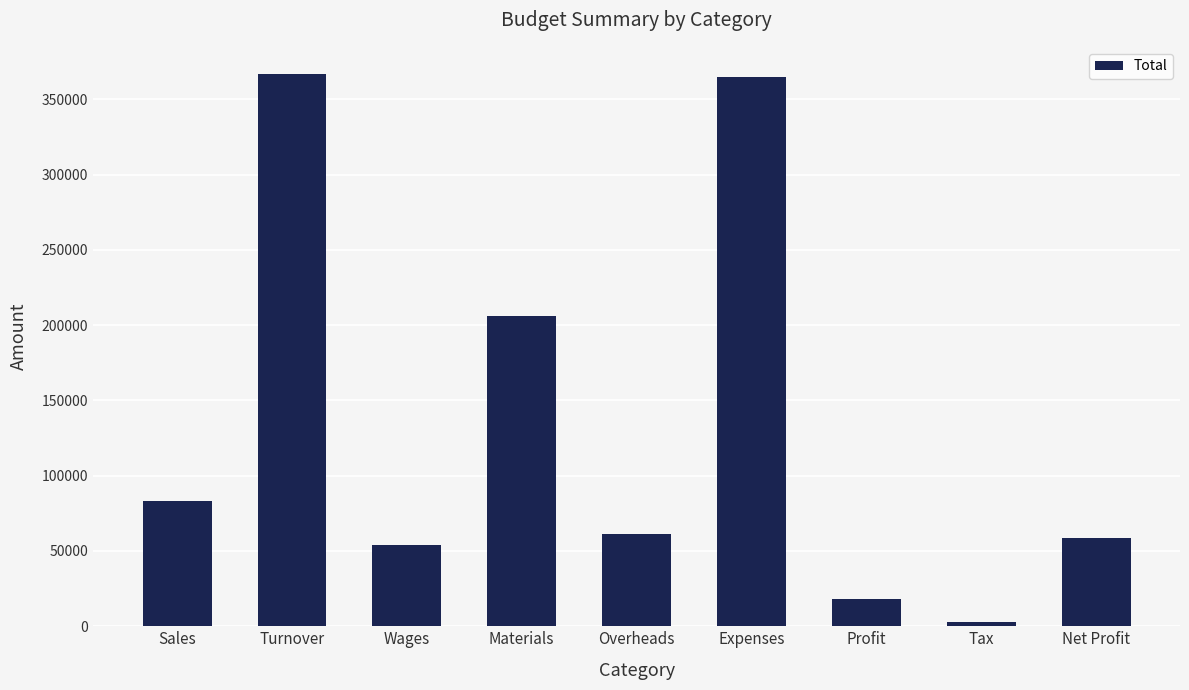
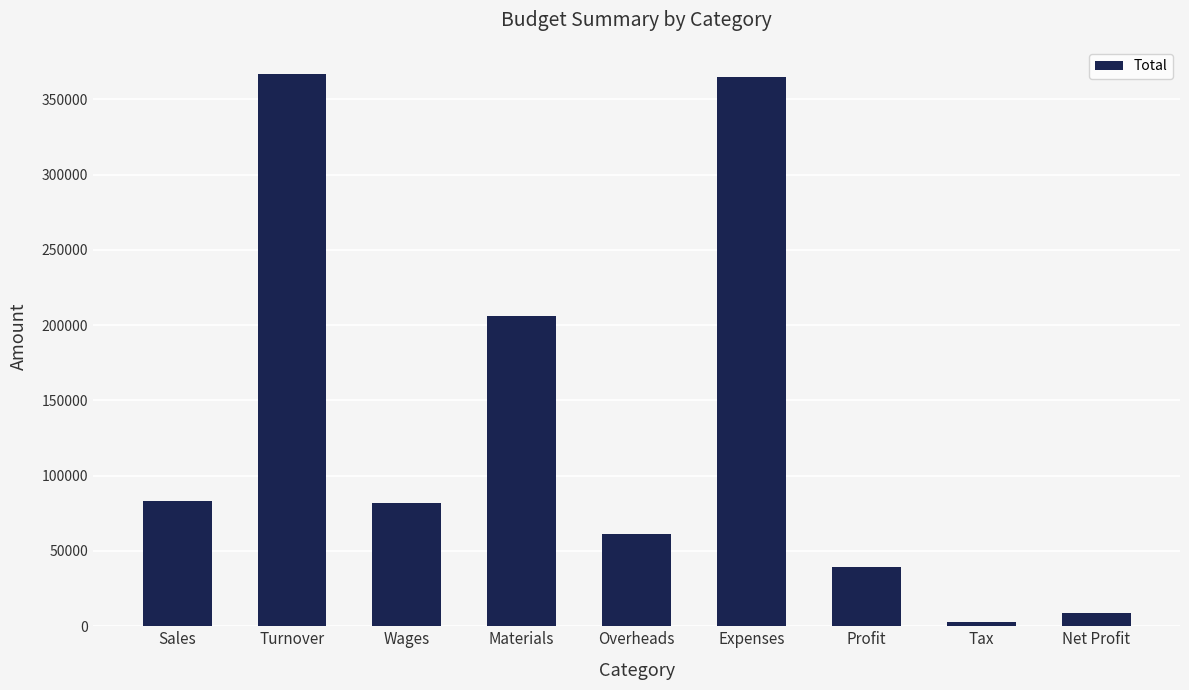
Wages: 54000 -> 82000
Profit: 18000 -> 40000
Net Profit: 59000 -> 9000
